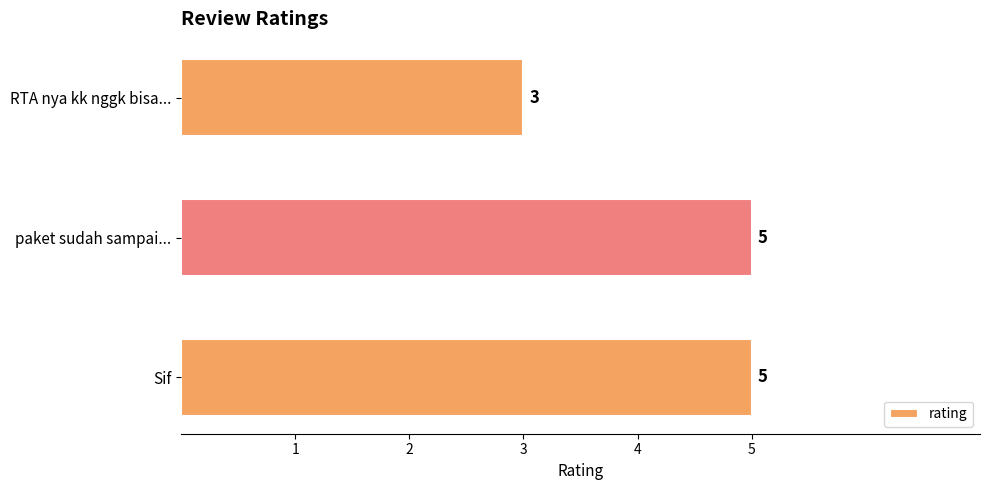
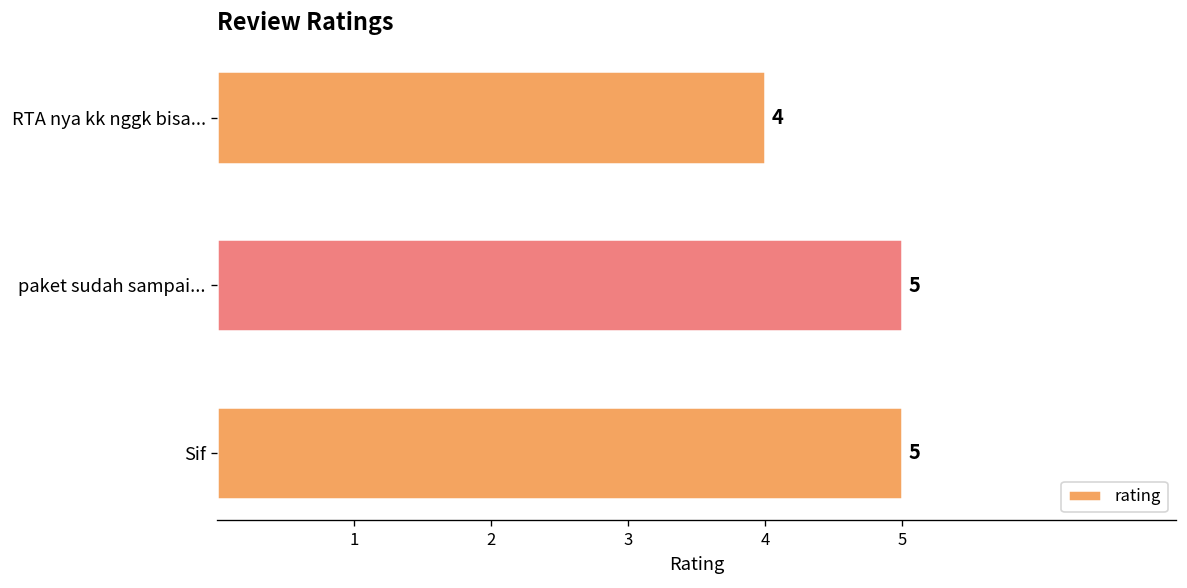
RTA nya kk nggk bisa...: 3 -> 4
